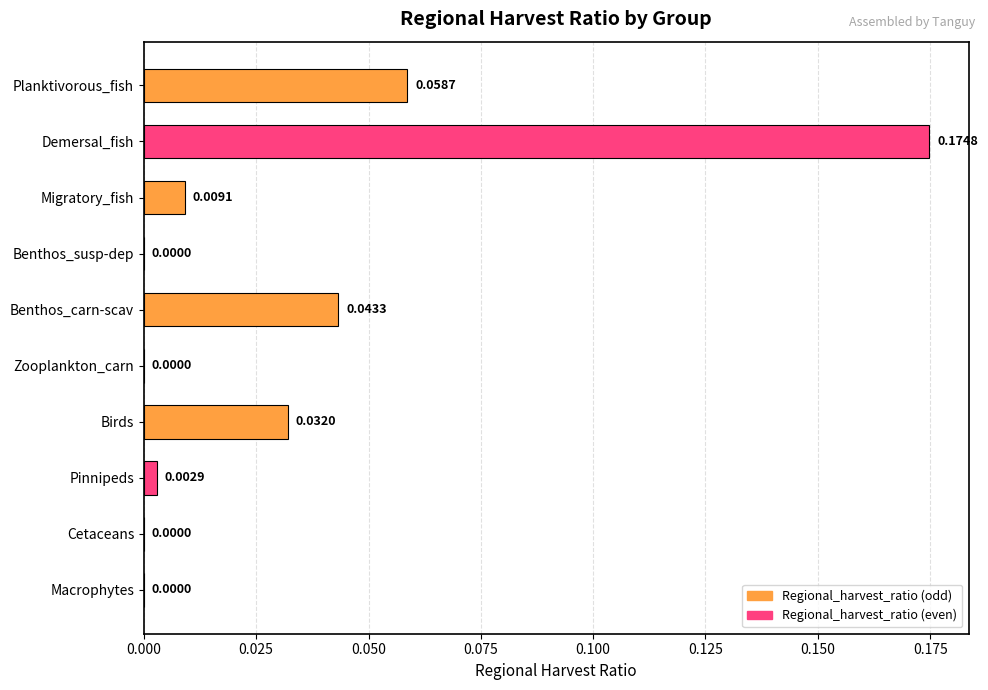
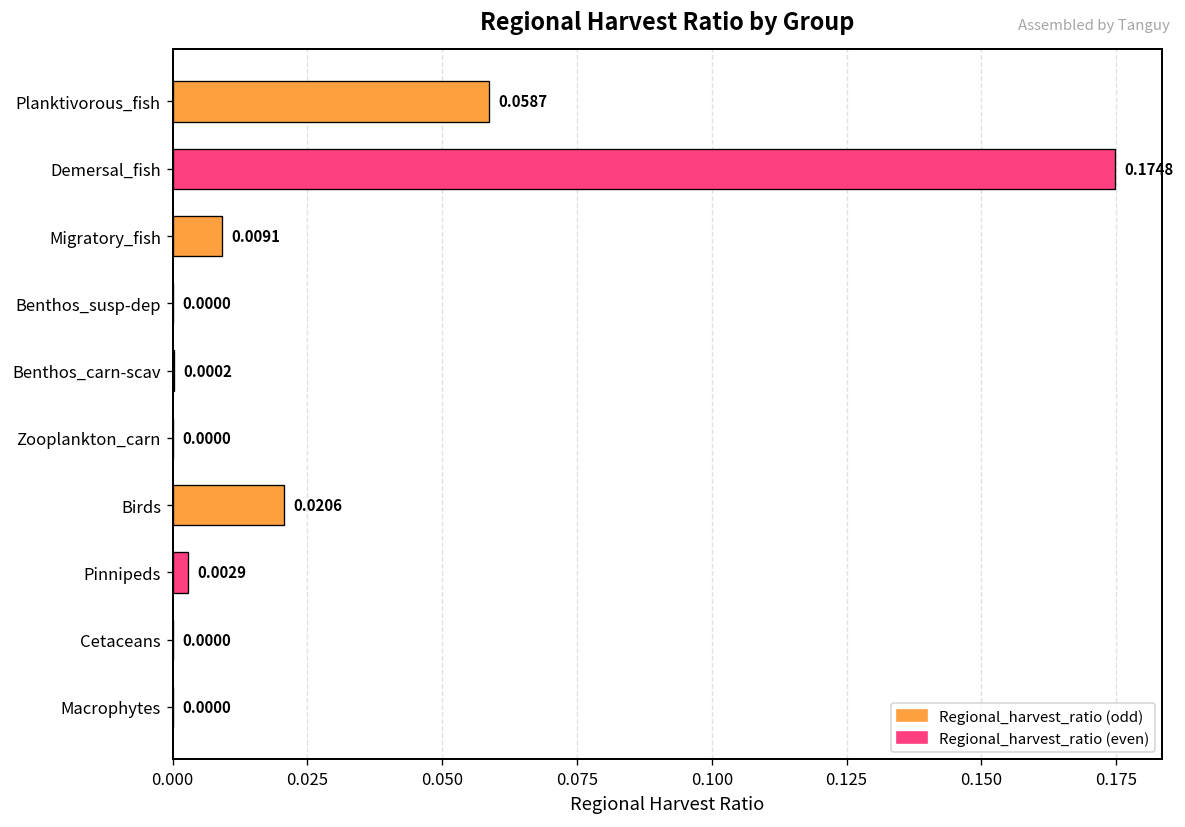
Benthos_carn-scav: 0.0433 -> 0.0002
Birds: 0.0320 -> 0.0206
